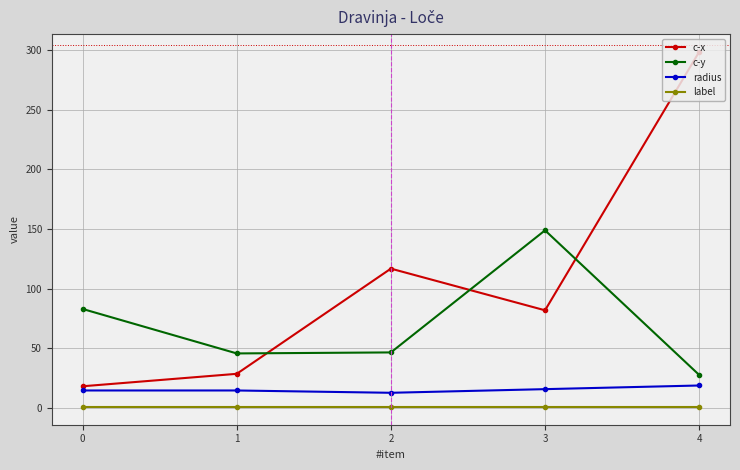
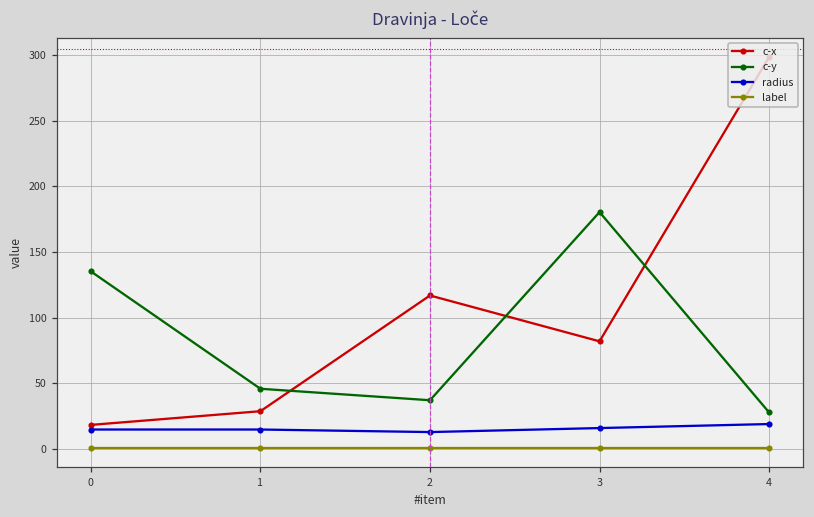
c-y, 0: 83 -> 135
c-y, 2: 47 -> 37
c-y, 3: 149 -> 180
